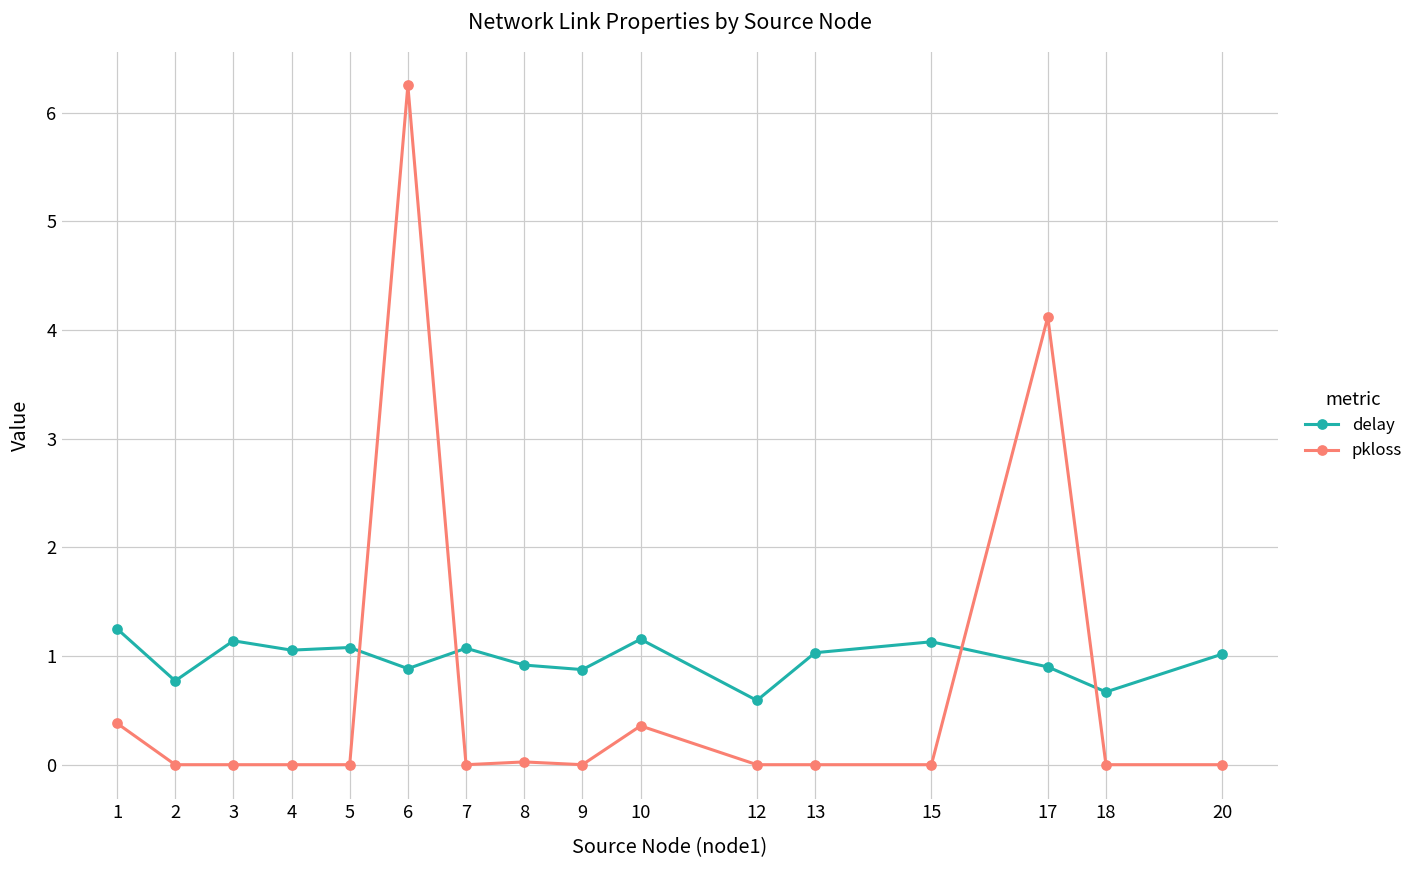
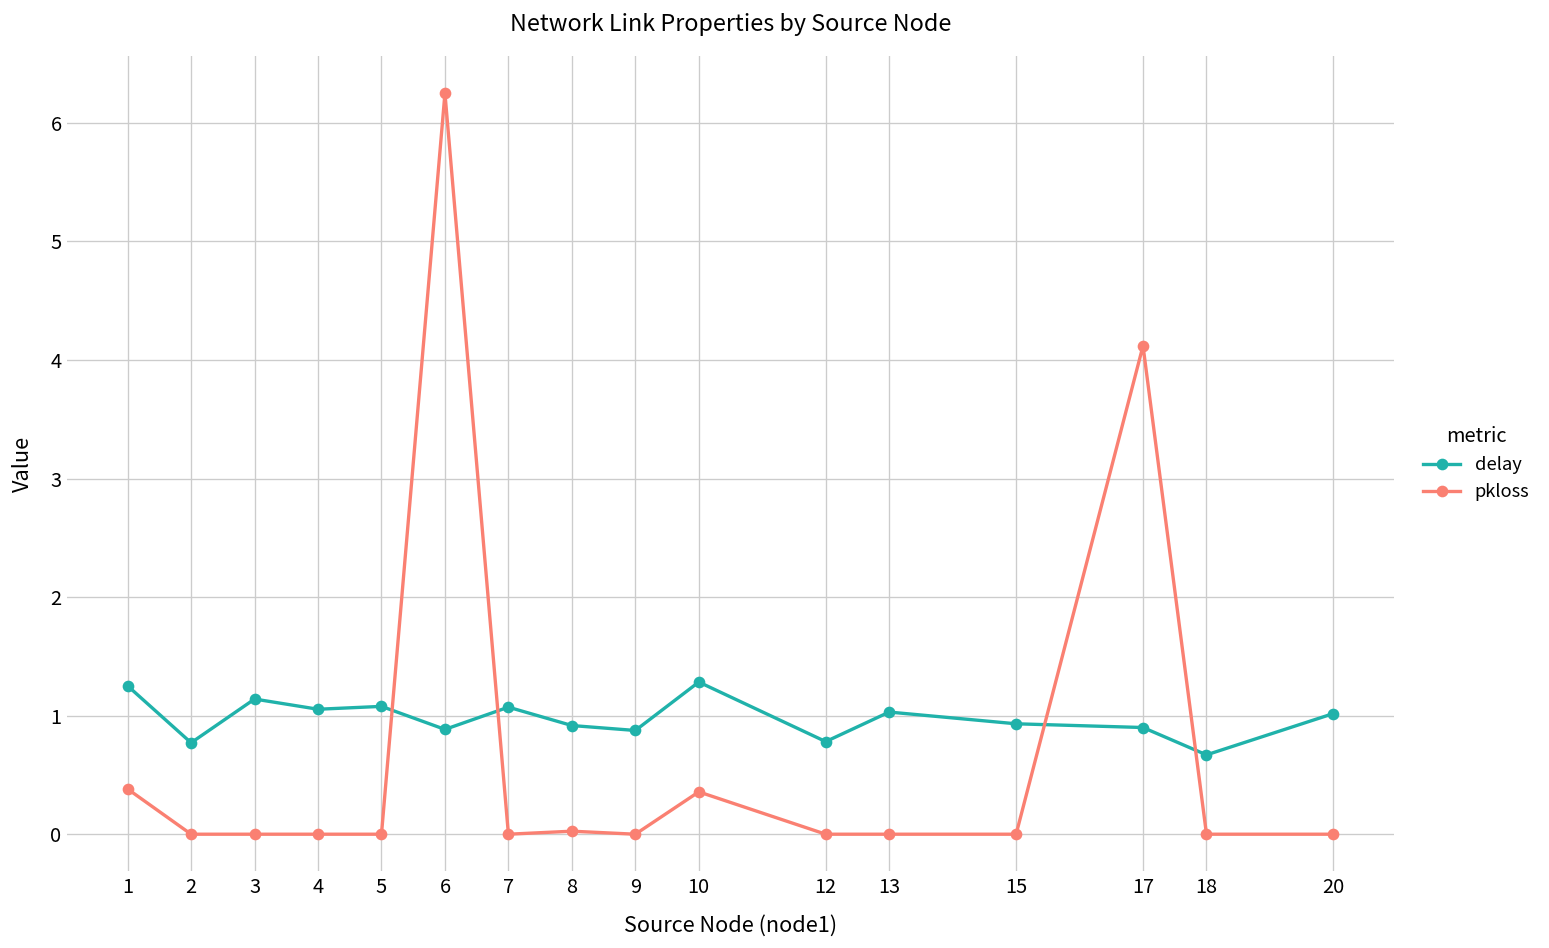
delay, 10: 1.2 -> 1.3
delay, 12: 0.6 -> 0.8
delay, 15: 1.1 -> 0.9
